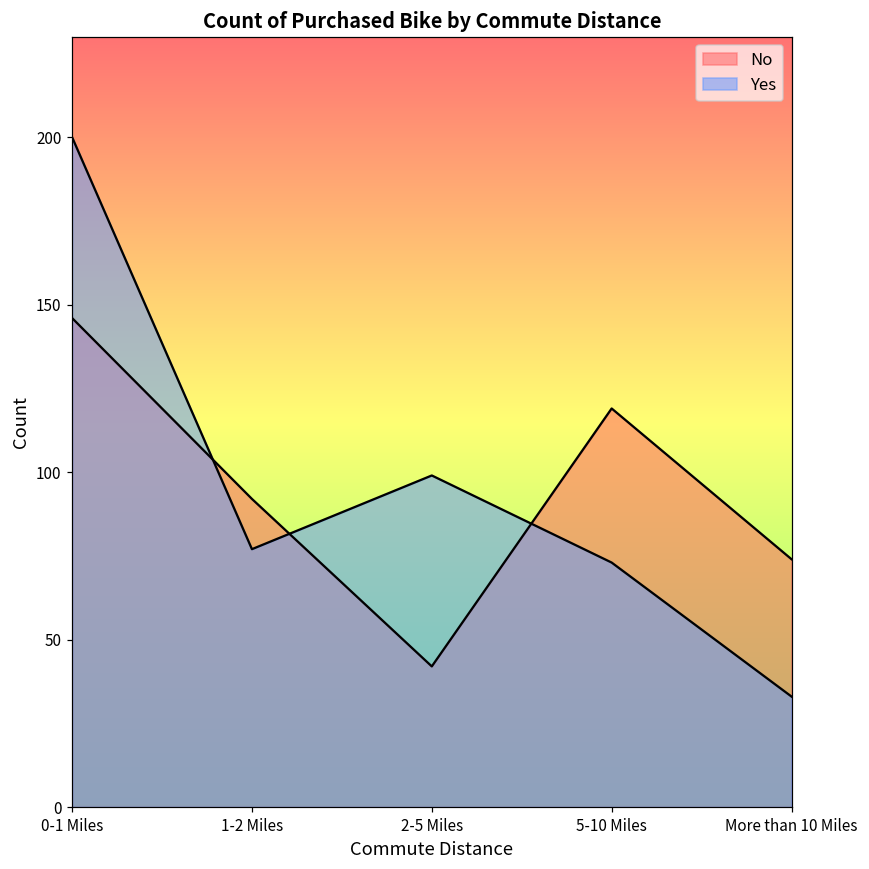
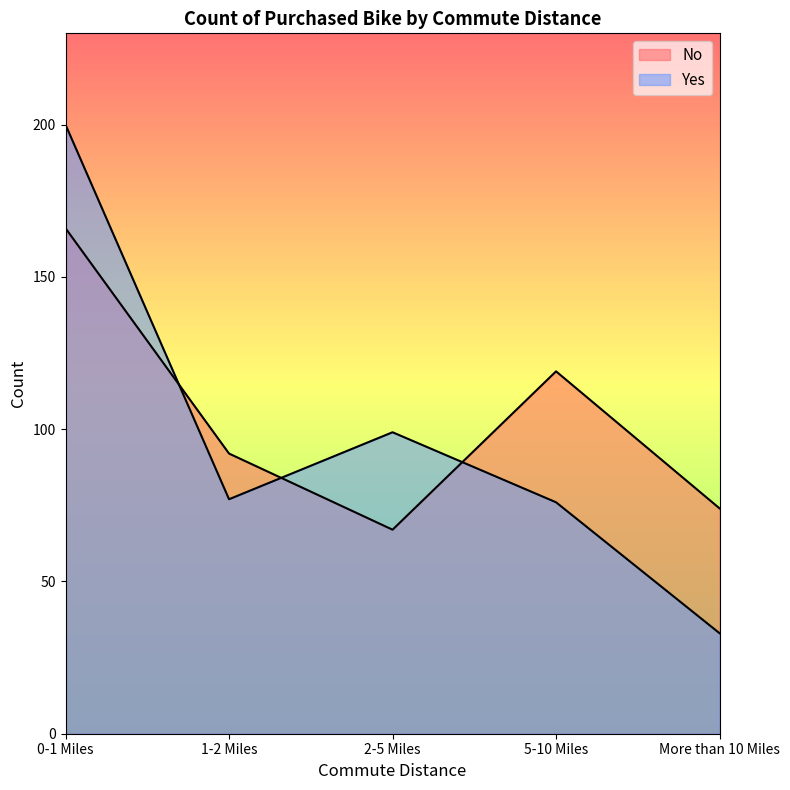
No, 0-1 Miles: 146 -> 166
No, 2-5 Miles: 42 -> 67
Yes, 5-10 Miles: 73 -> 76
